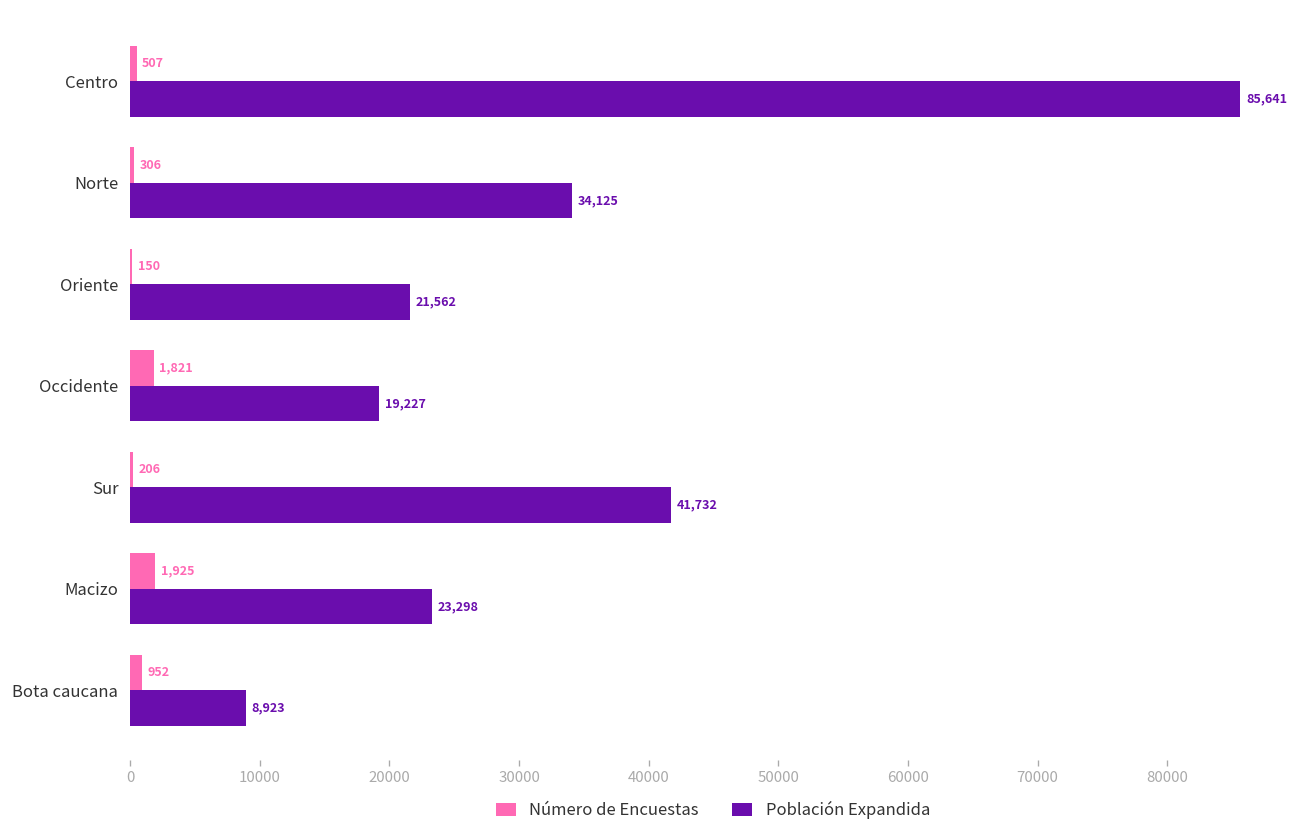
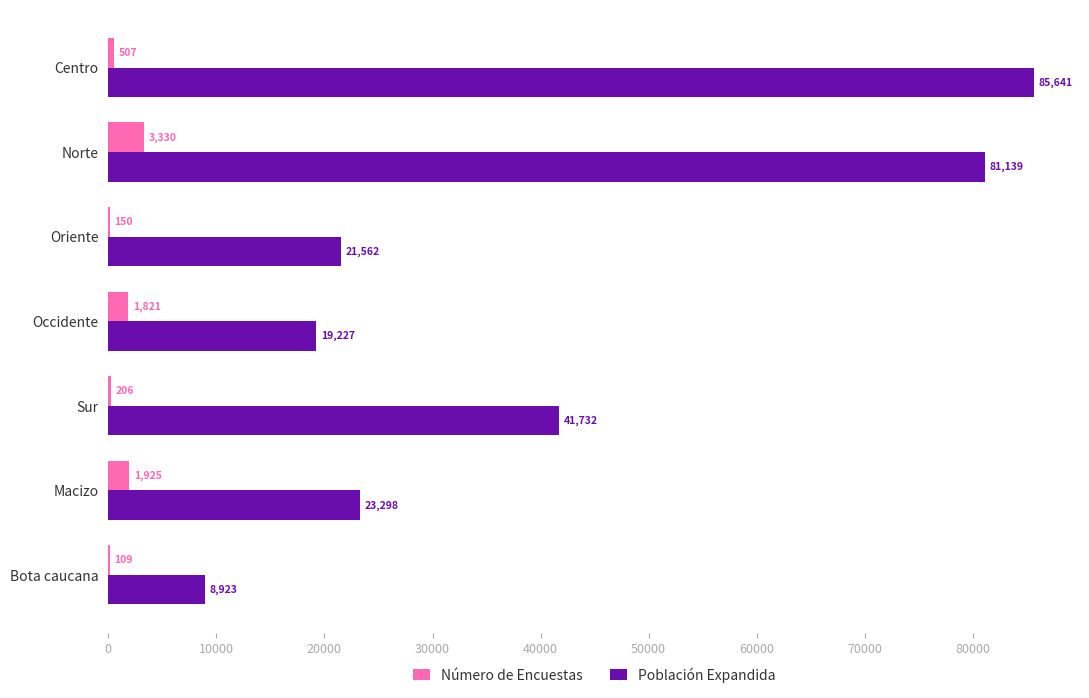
Número de Encuestas, Norte: 306 -> 3,330
Población Expandida, Norte: 34,125 -> 81,139
Número de Encuestas, Bota caucana: 952 -> 109
